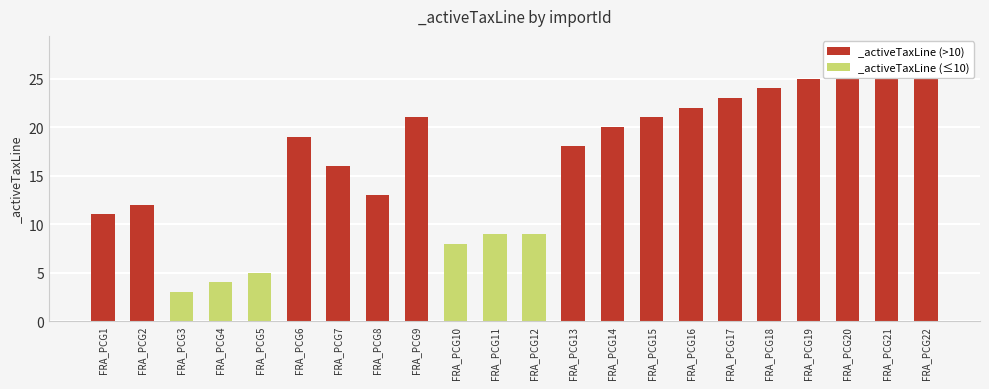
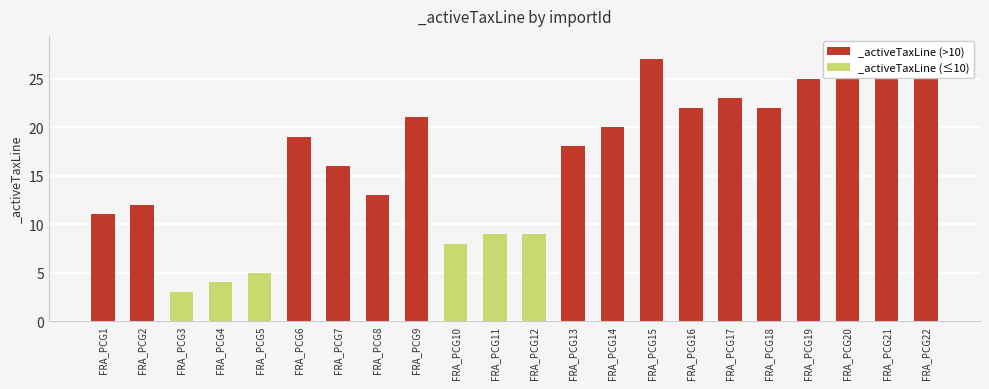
FRA_PCG15: 21 -> 27
FRA_PCG18: 24 -> 22
